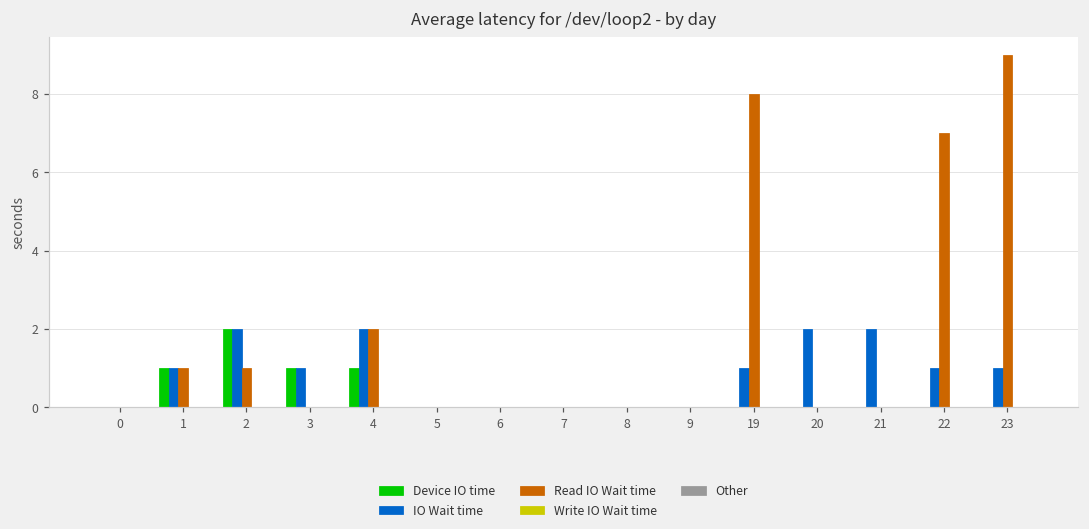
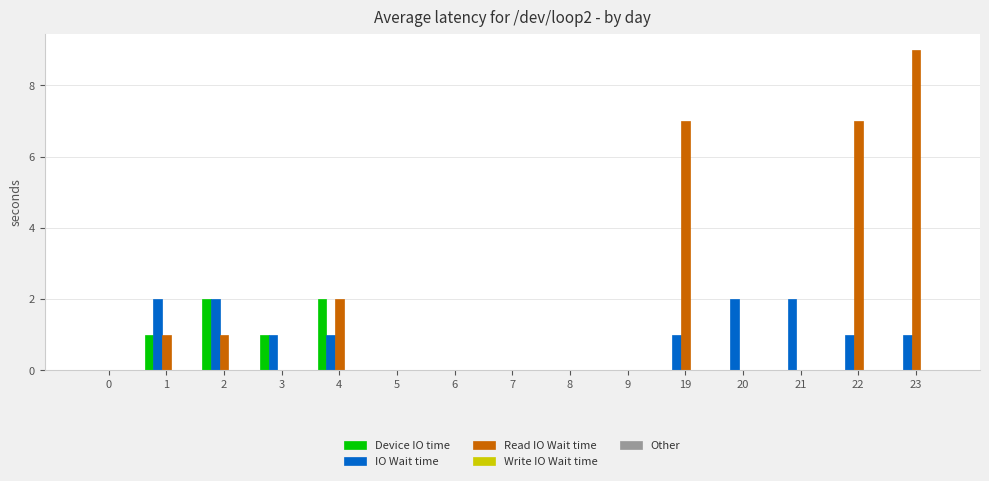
IO Wait time, 1: 1 -> 2
Device IO time, 4: 1 -> 2
IO Wait time, 4: 2 -> 1
Read IO Wait time, 19: 8 -> 7
